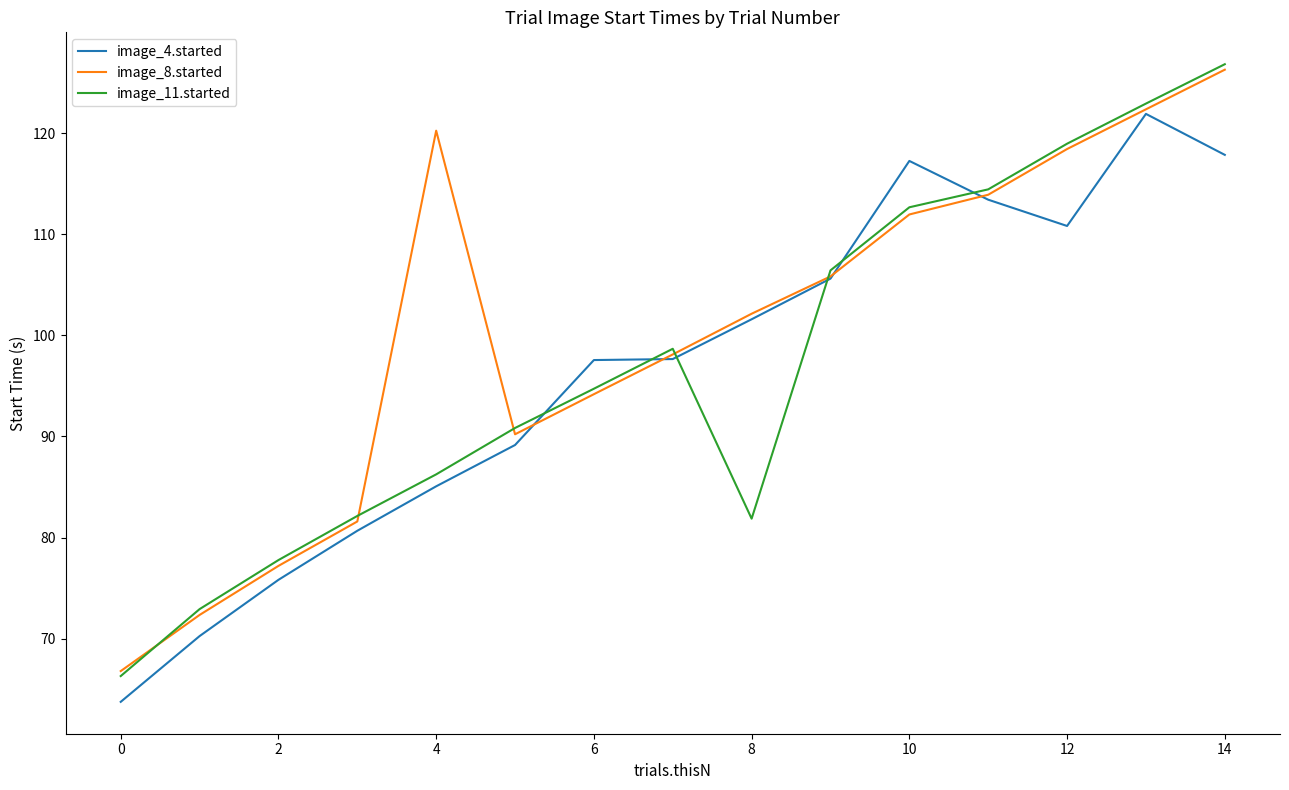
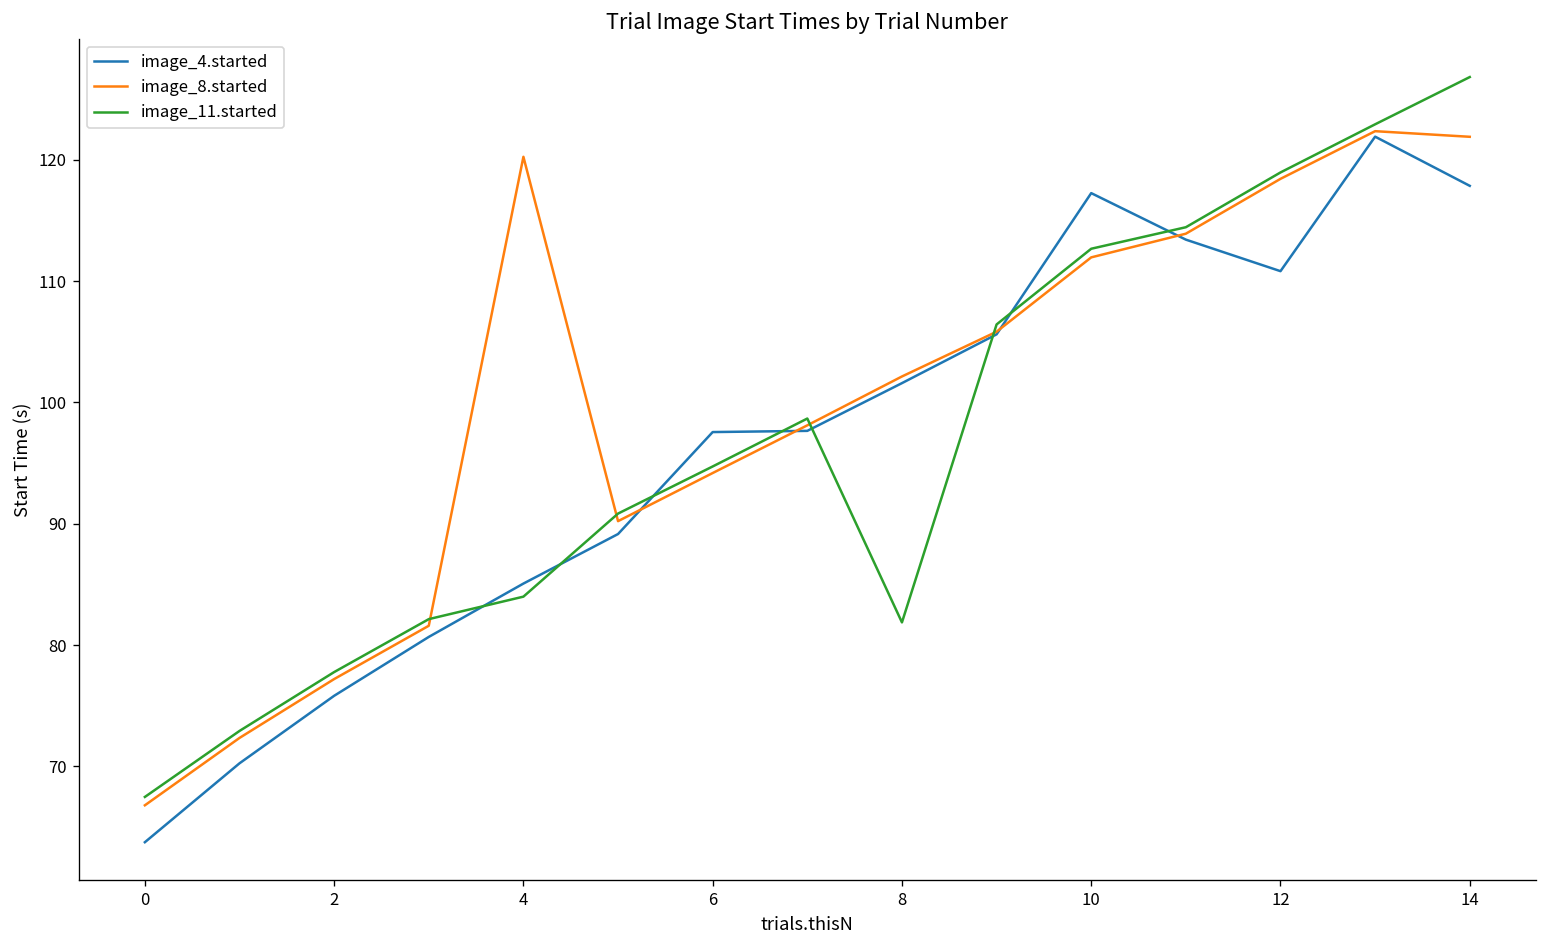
image_11.started, 0: 66.3 -> 67.5
image_11.started, 4: 86.3 -> 84.0
image_8.started, 14: 126.3 -> 121.9
